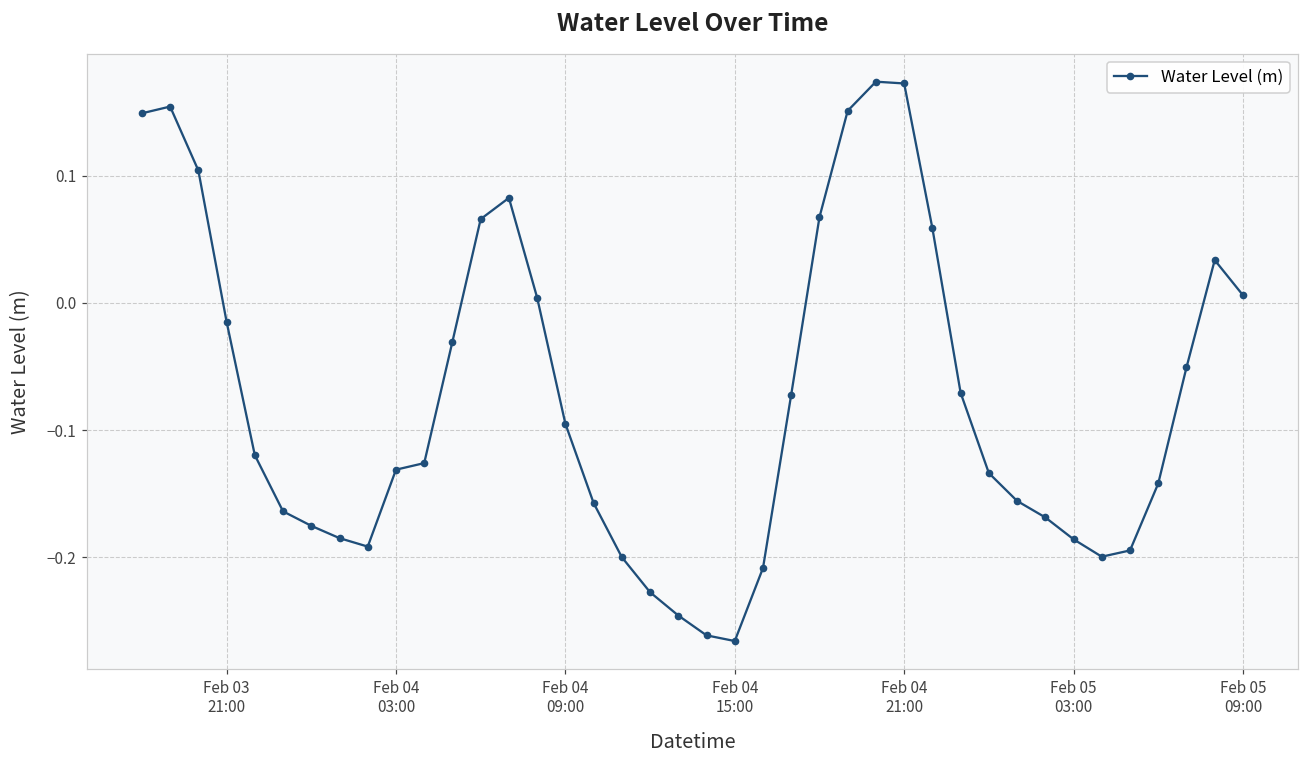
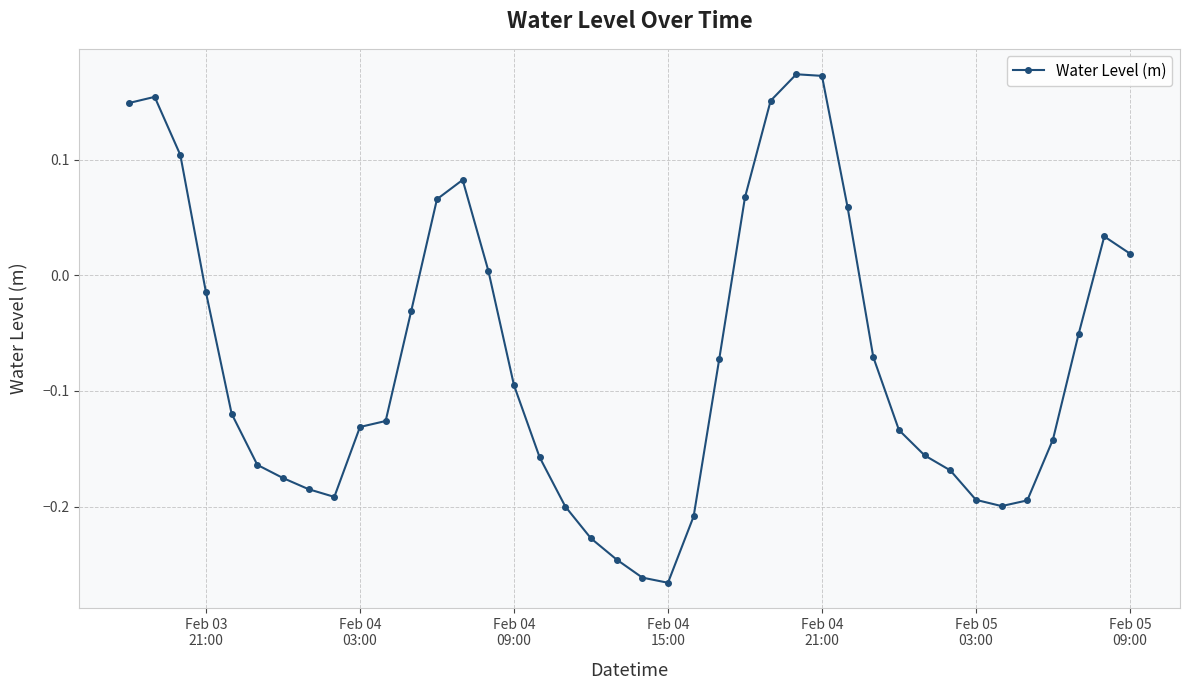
Feb 05 03:00: -0.186 -> -0.194
Feb 05 09:00: 0.006 -> 0.019
